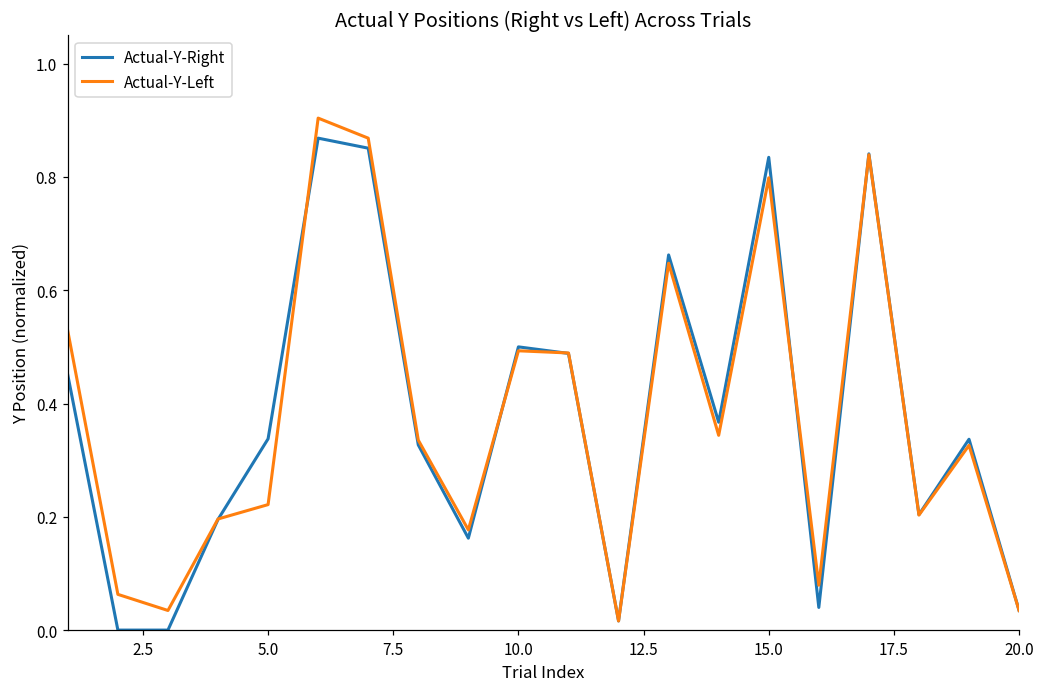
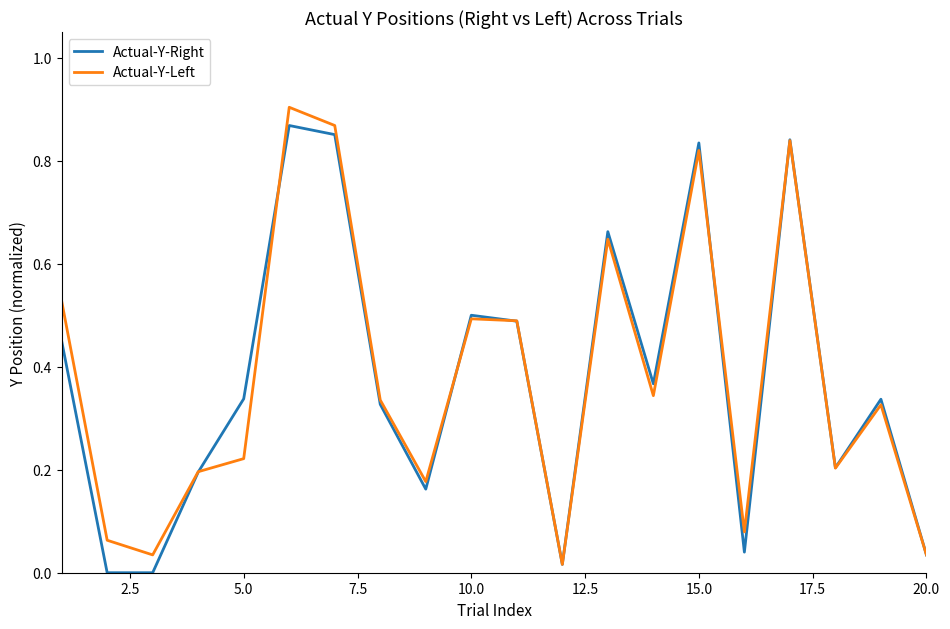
Actual-Y-Left, 15.0: 0.80 -> 0.82
